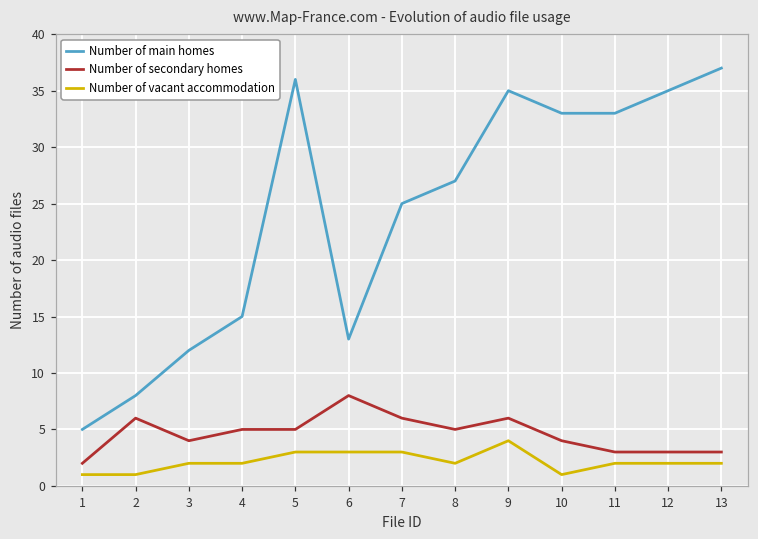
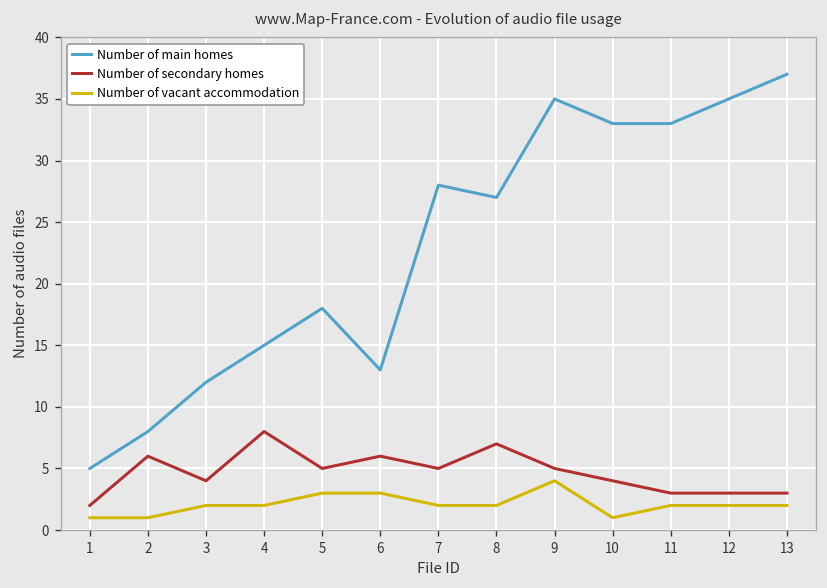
Number of secondary homes, 4: 5 -> 8
Number of main homes, 5: 36 -> 18
Number of secondary homes, 6: 8 -> 6
Number of main homes, 7: 25 -> 28
Number of secondary homes, 7: 6 -> 5
Number of vacant accommodation, 7: 3 -> 2
Number of secondary homes, 8: 5 -> 7
Number of secondary homes, 9: 6 -> 5
